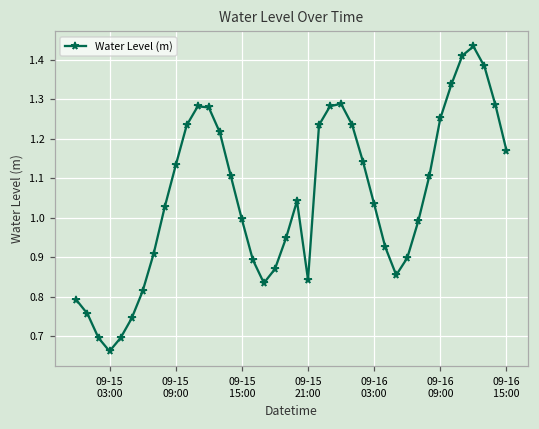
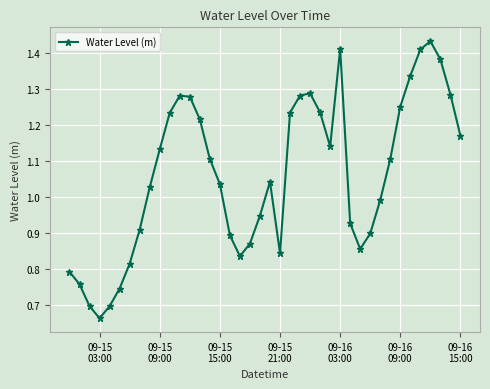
09-15 15:00: 1.00 -> 1.04
09-16 03:00: 1.03 -> 1.41
